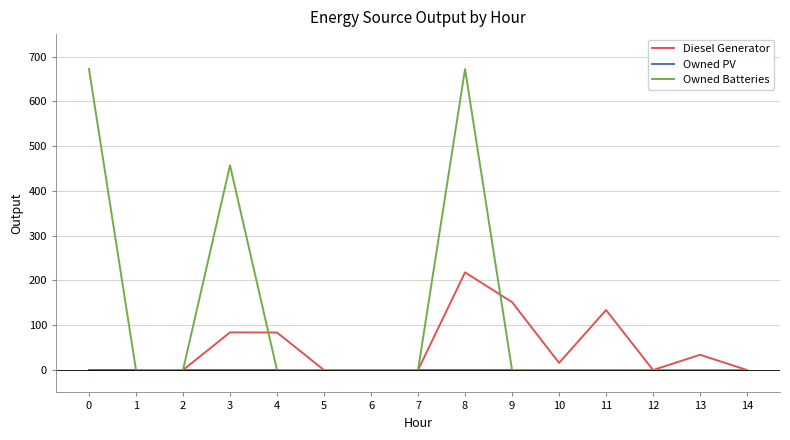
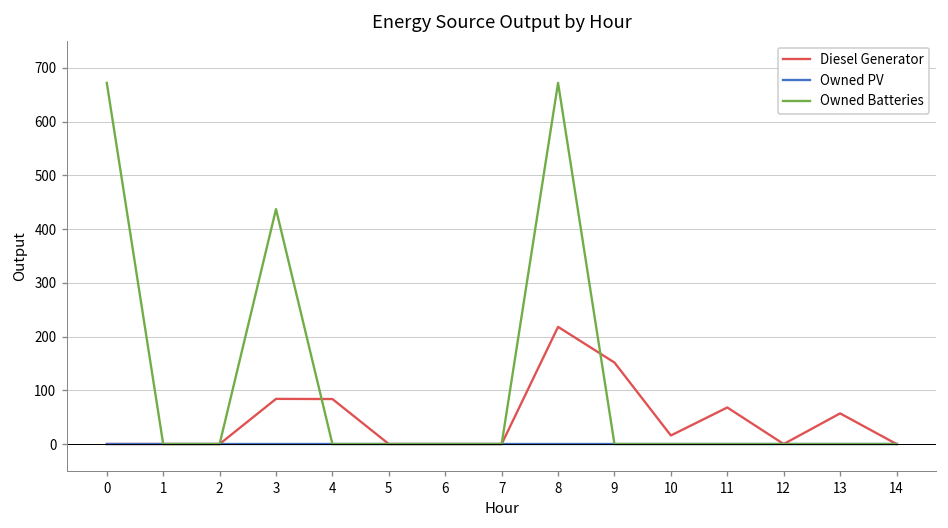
Owned Batteries, 3: 460 -> 440
Diesel Generator, 11: 130 -> 70
Diesel Generator, 13: 30 -> 60
